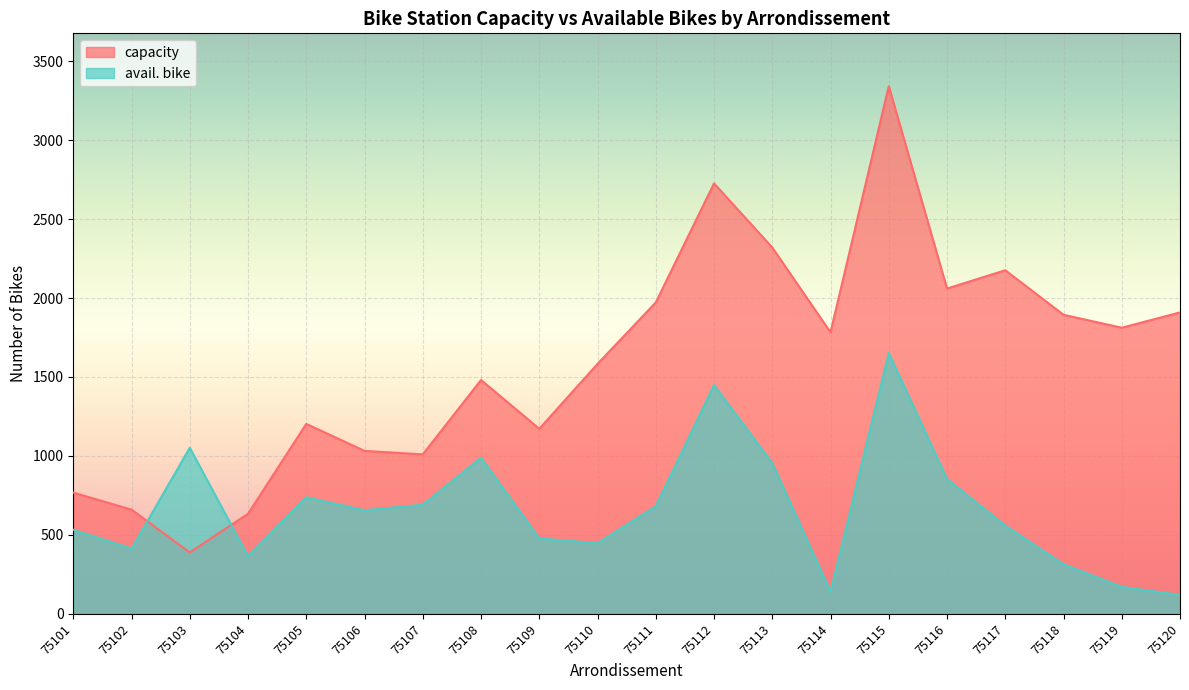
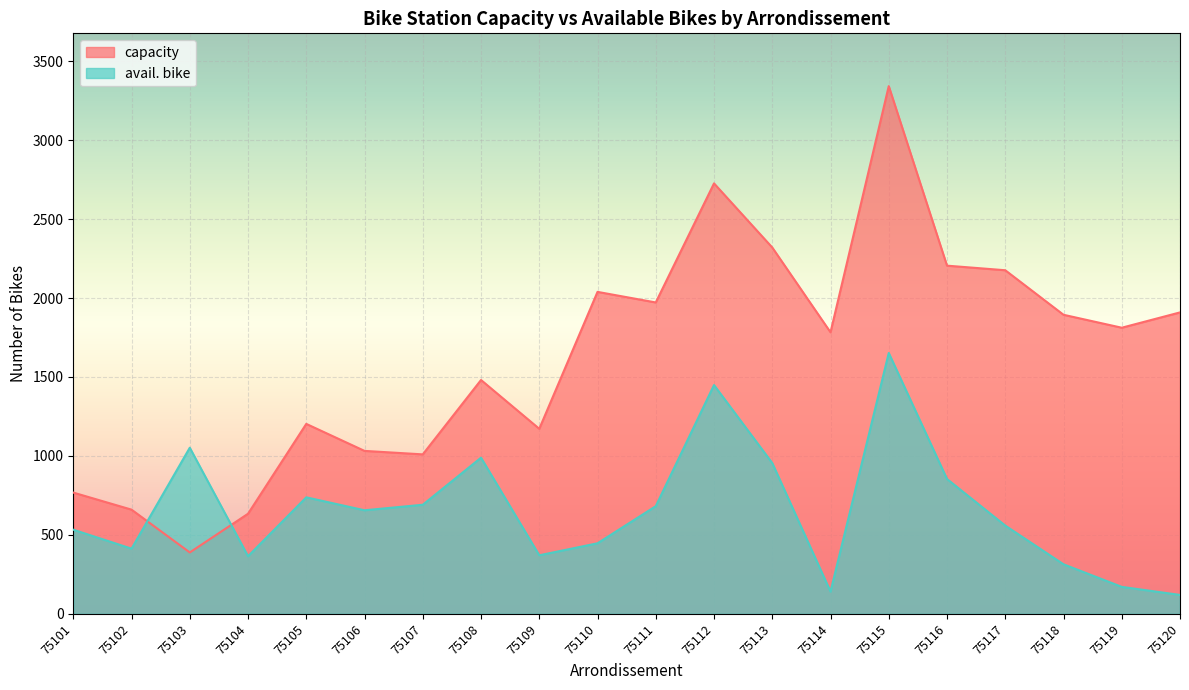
avail. bike, 75109: 480 -> 370
capacity, 75110: 1580 -> 2040
capacity, 75116: 2060 -> 2210
